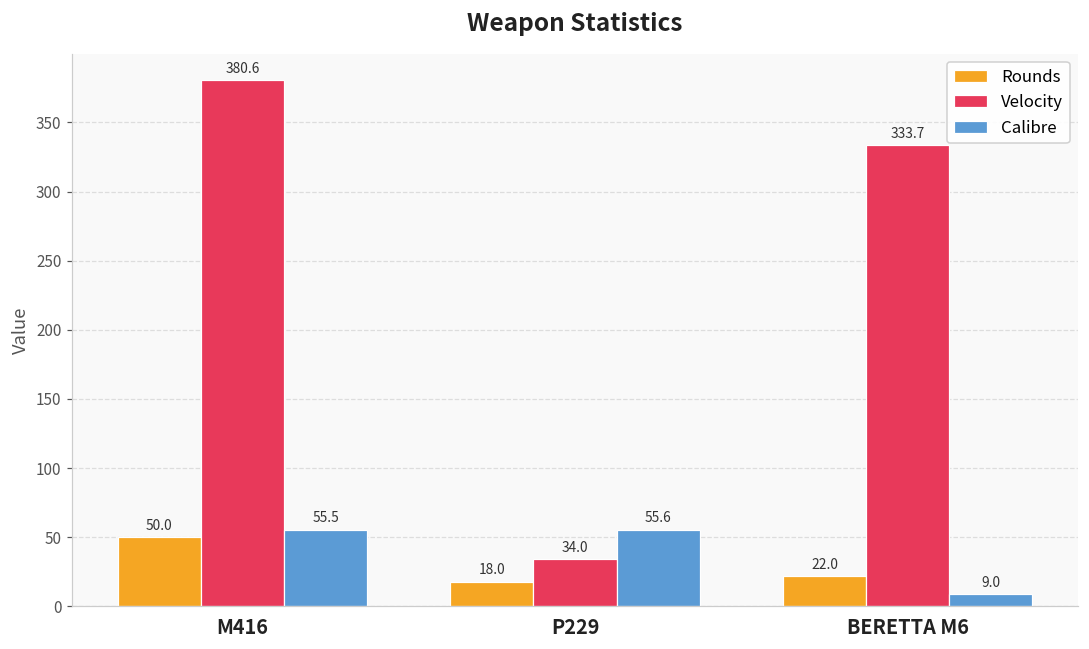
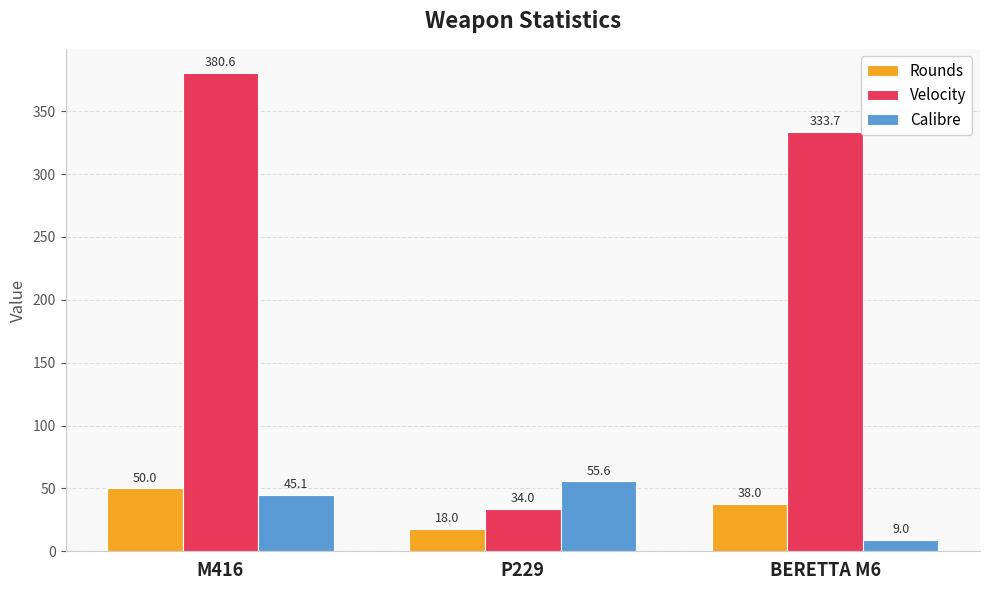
Calibre, M416: 55.5 -> 45.1
Rounds, BERETTA M6: 22.0 -> 38.0
